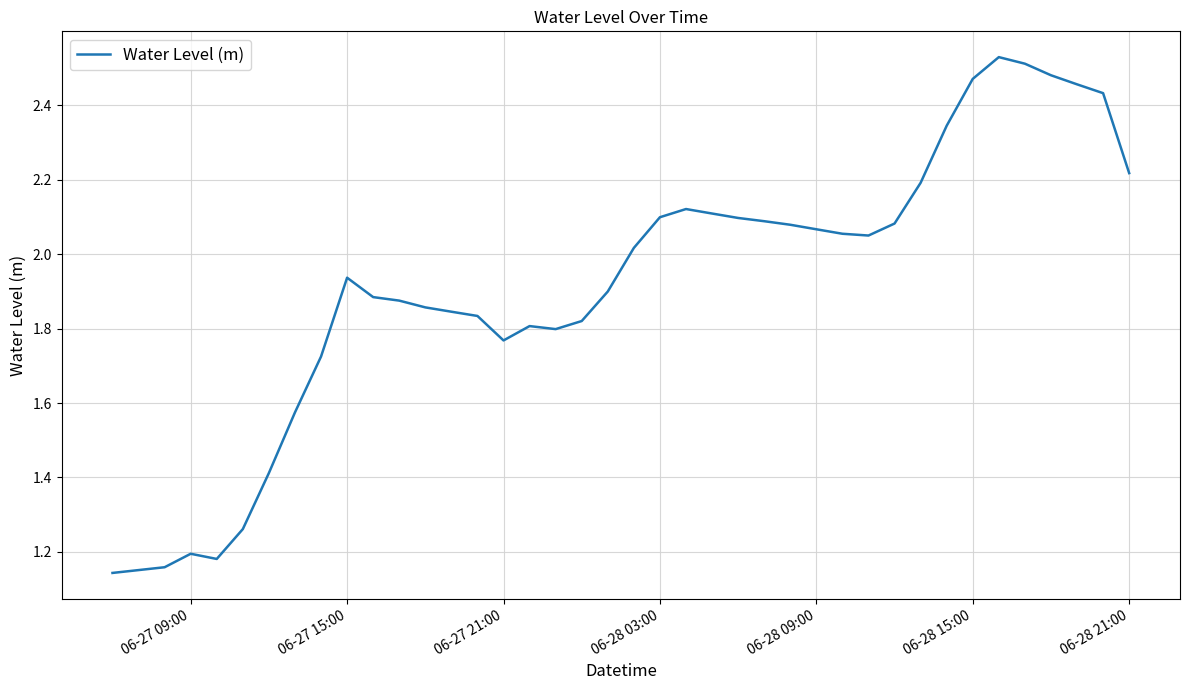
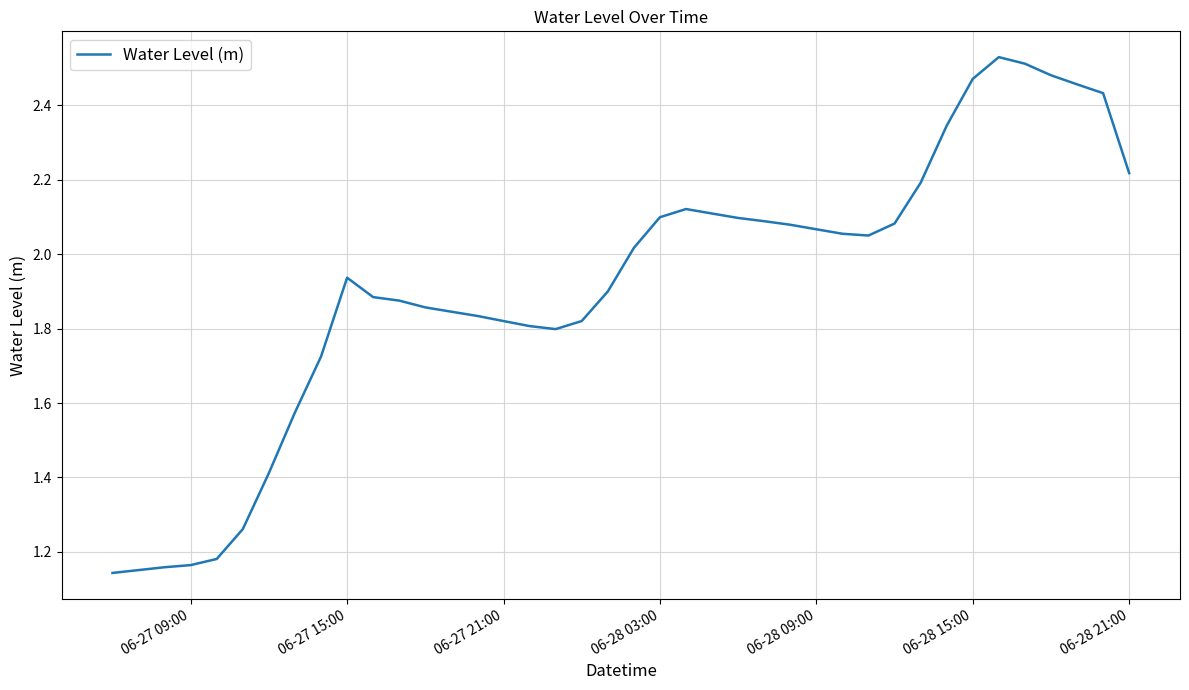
06-27 09:00: 1.20 -> 1.16
06-27 21:00: 1.77 -> 1.82
